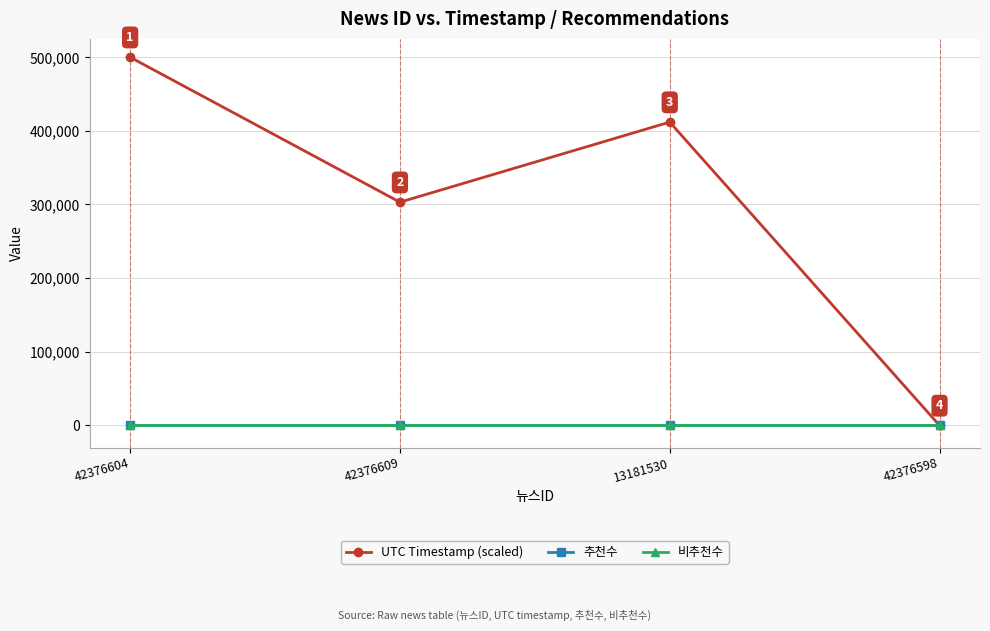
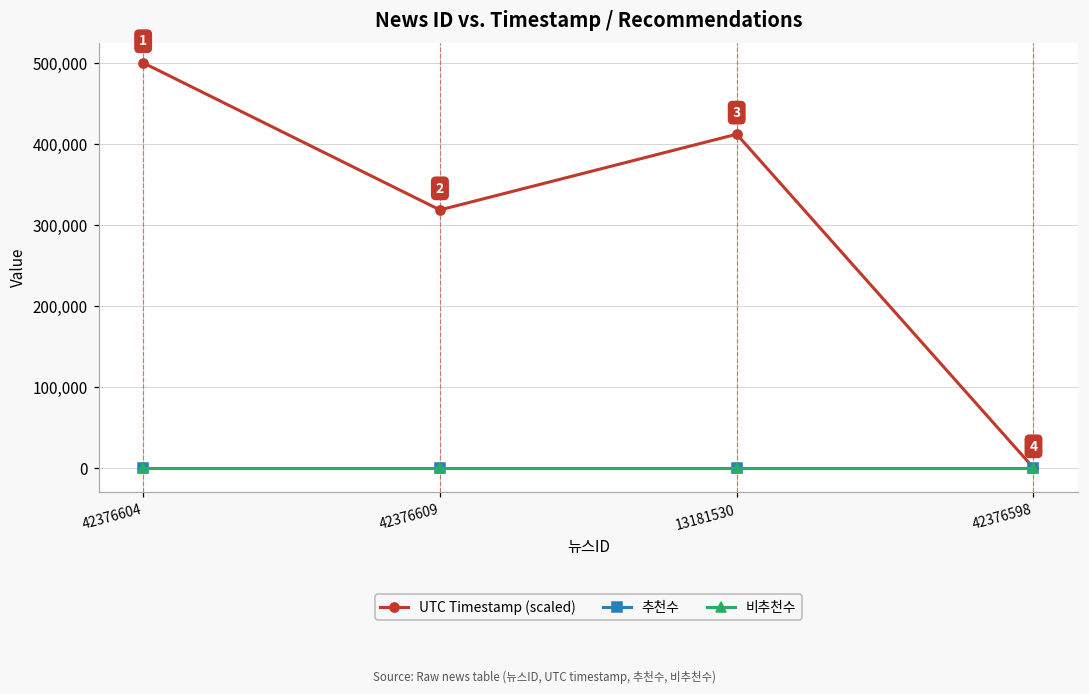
UTC Timestamp (scaled), 42376609: 300,000 -> 320,000
